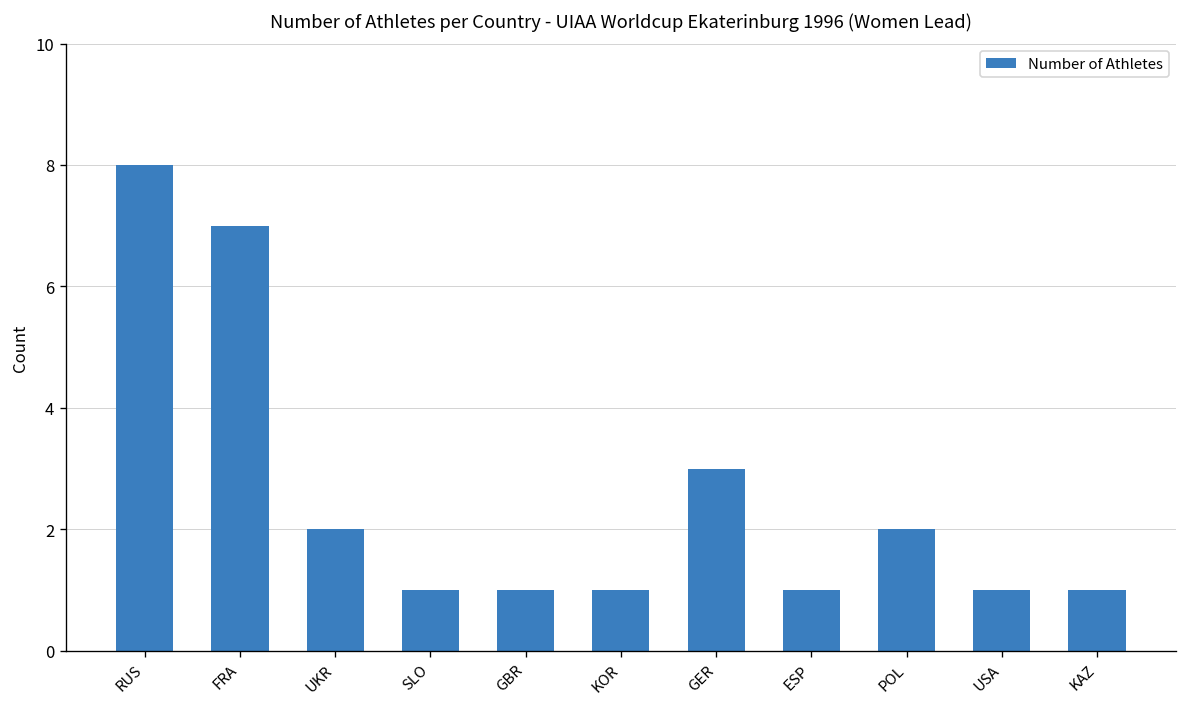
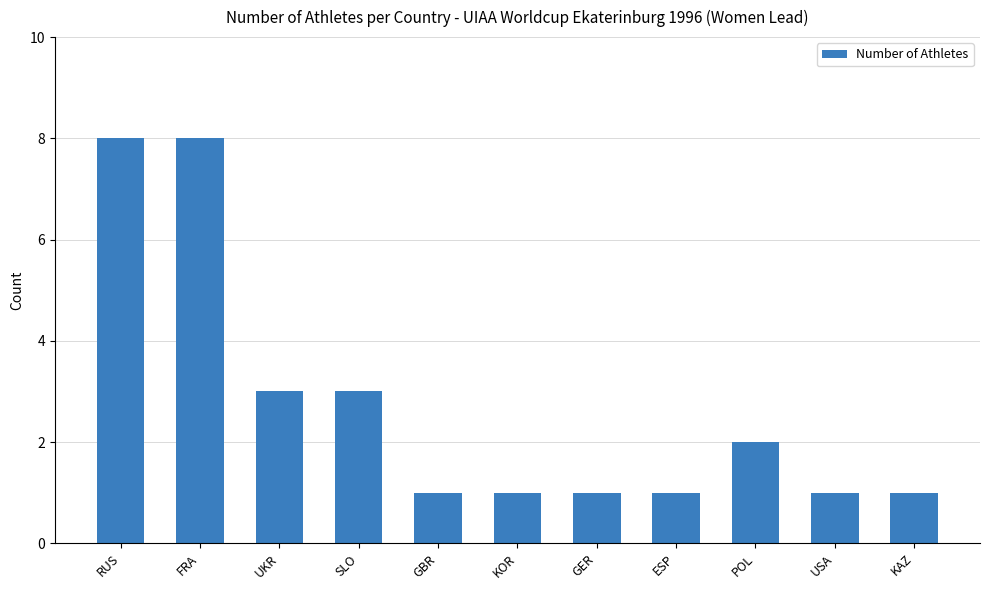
FRA: 7 -> 8
UKR: 2 -> 3
SLO: 1 -> 3
GER: 3 -> 1
